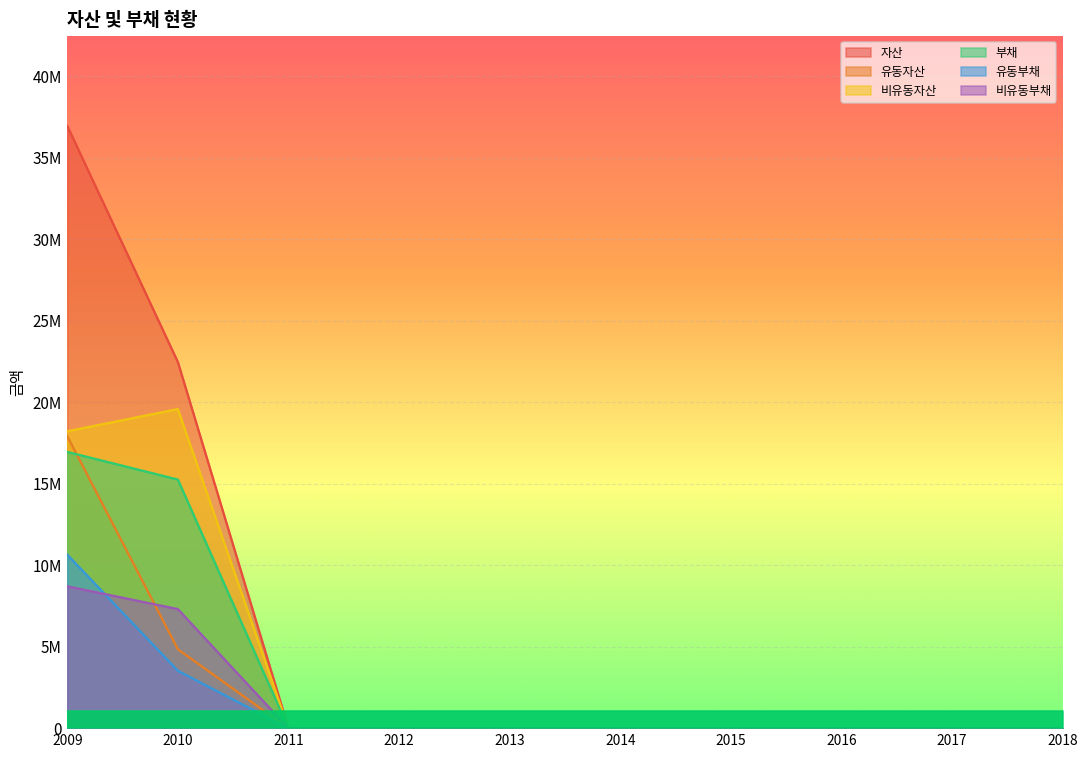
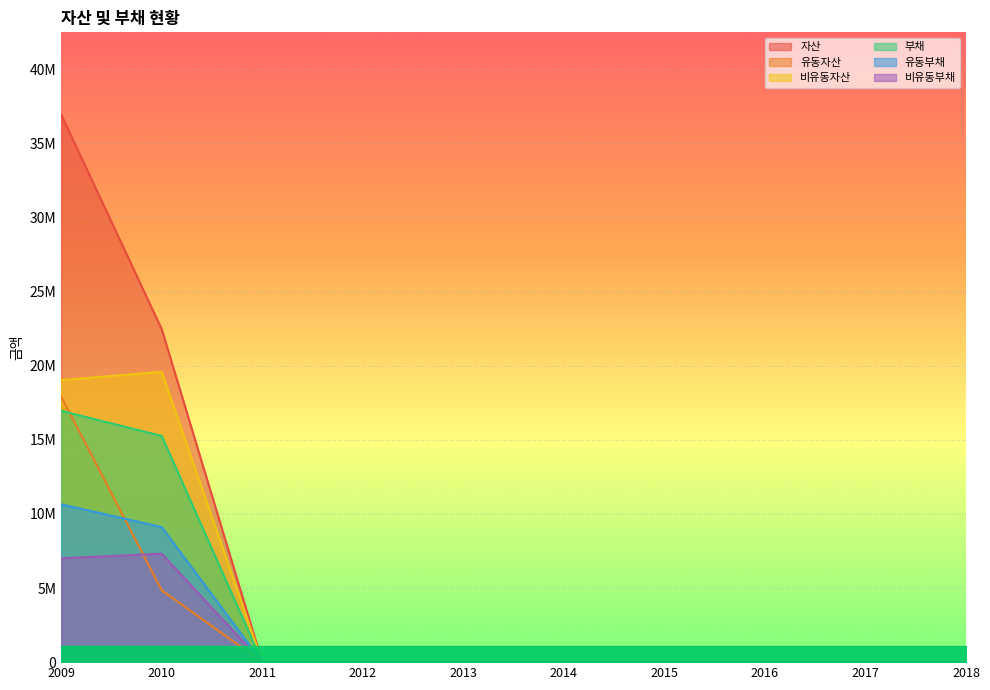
비유동자산, 2009: 18200000 -> 19000000
비유동부채, 2009: 8700000 -> 7000000
유동부채, 2010: 3500000 -> 9100000
